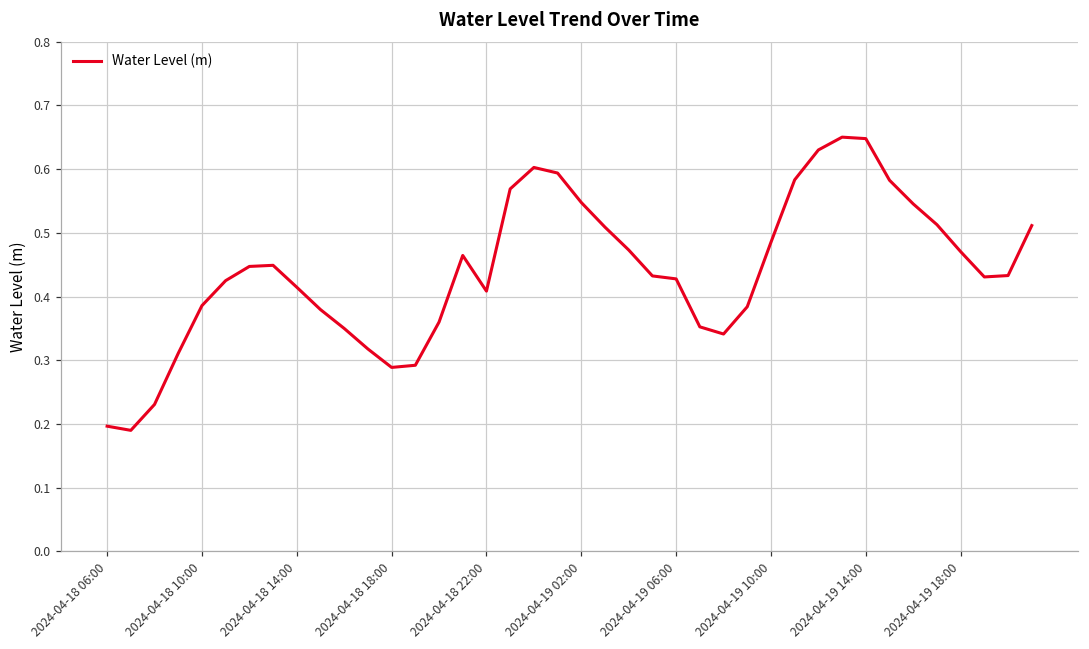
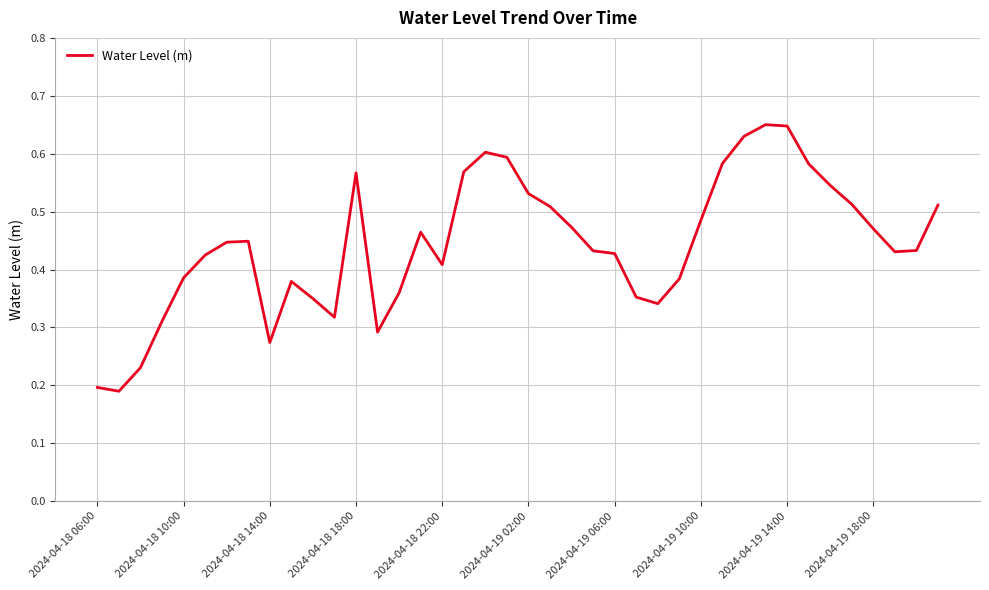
2024-04-18 14:00: 0.41 -> 0.27
2024-04-18 18:00: 0.29 -> 0.57
2024-04-19 02:00: 0.55 -> 0.53
